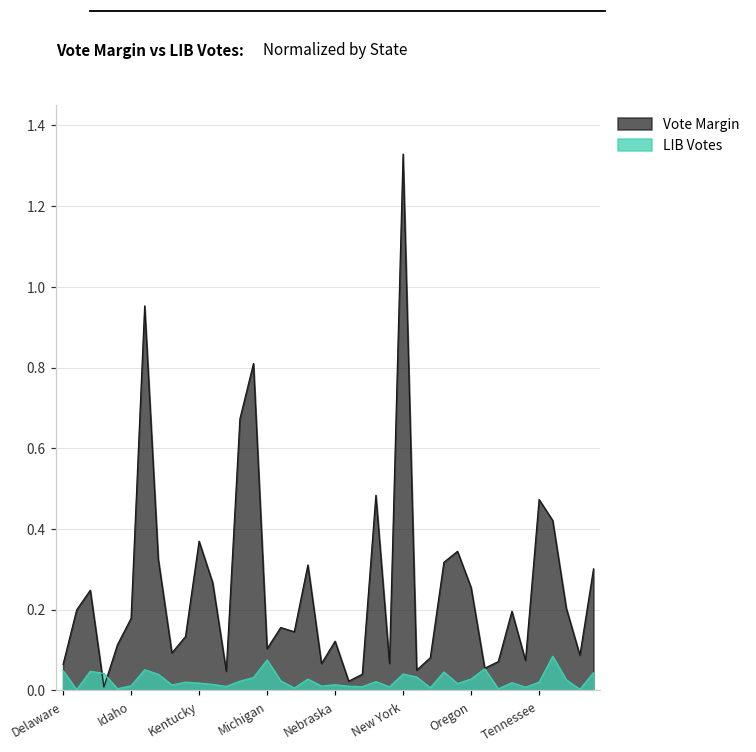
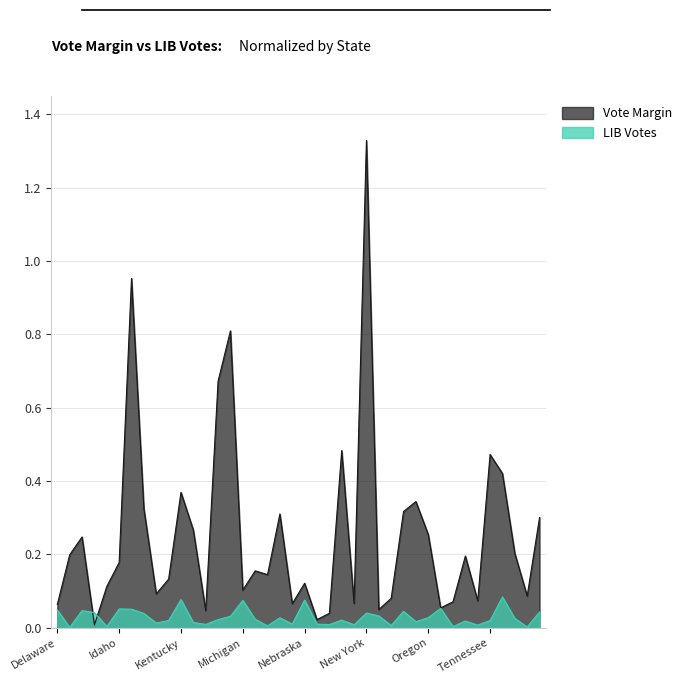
LIB Votes, Idaho: 0.01 -> 0.05
LIB Votes, Kentucky: 0.02 -> 0.08
LIB Votes, Nebraska: 0.01 -> 0.08
